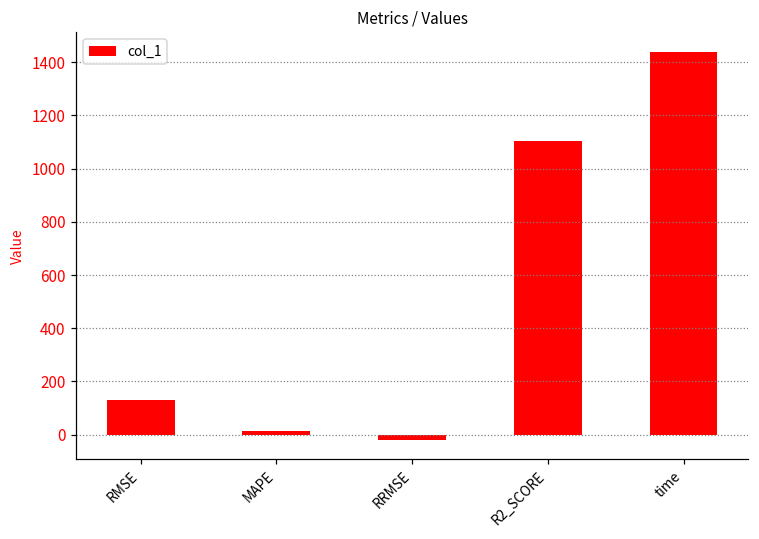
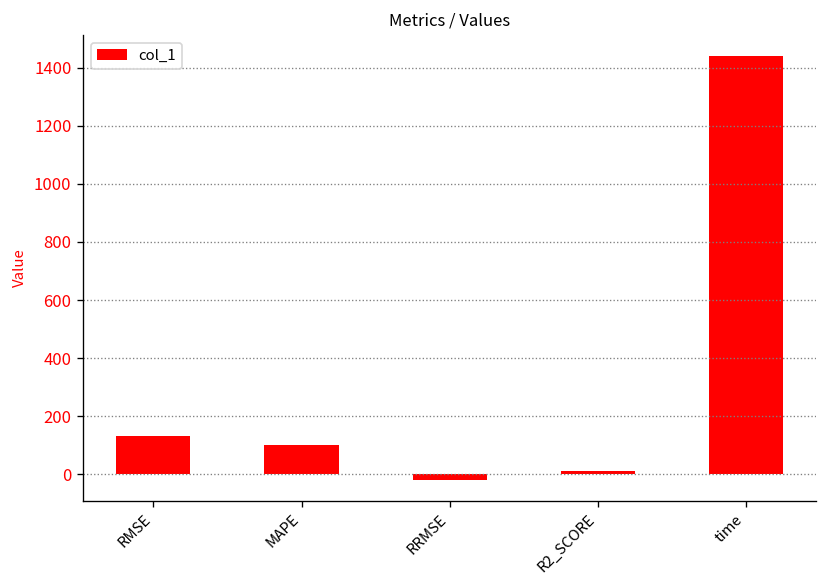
MAPE: 20 -> 100
R2_SCORE: 1100 -> 10
